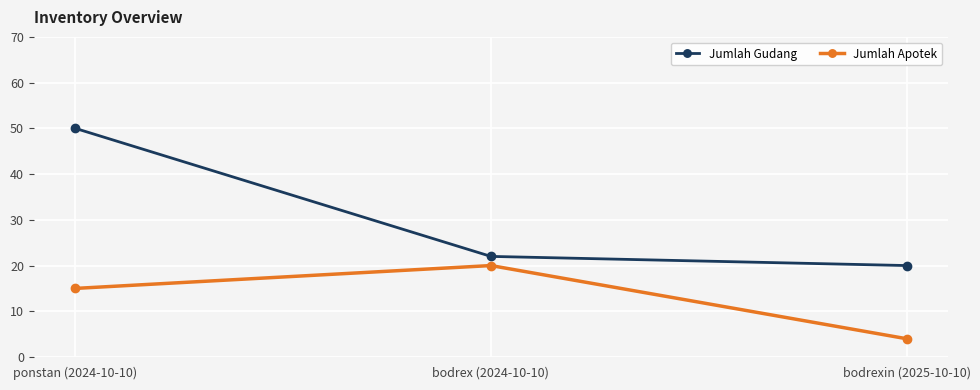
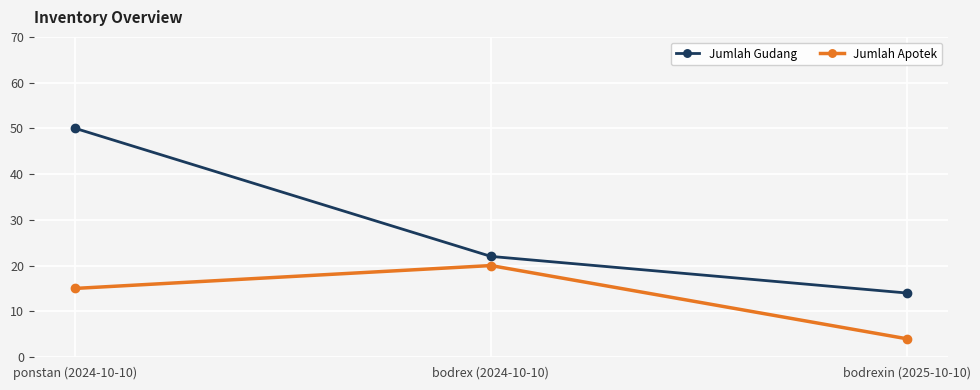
Jumlah Gudang, bodrexin (2025-10-10): 20 -> 14
